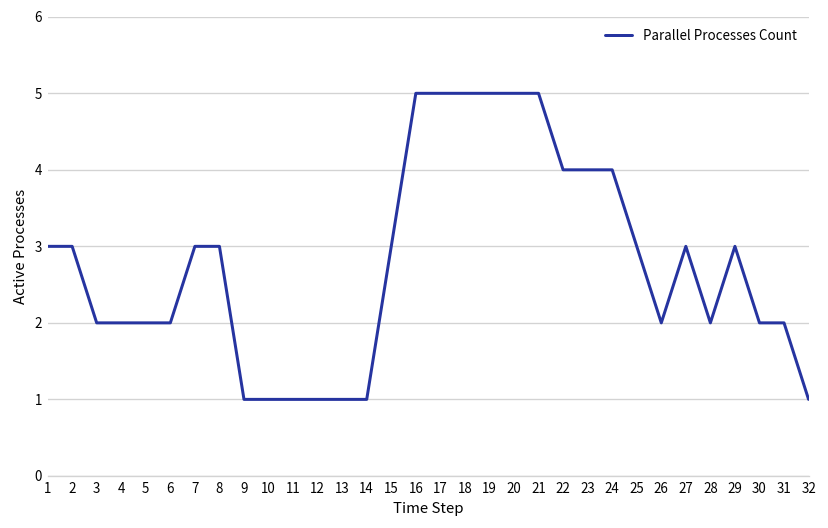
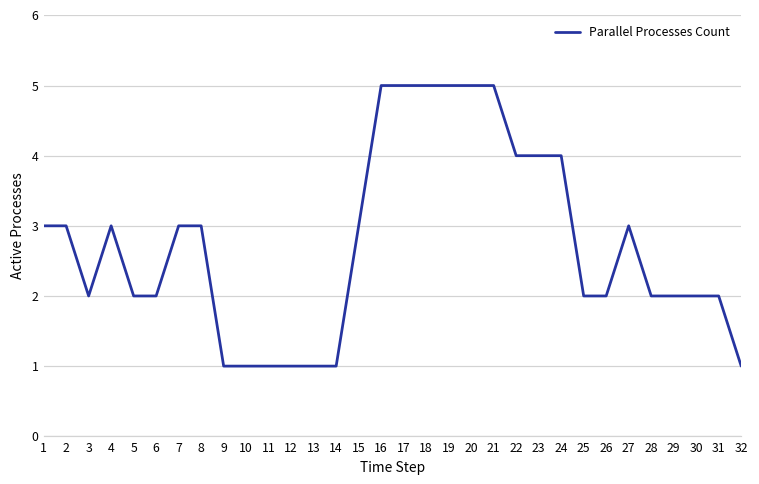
4: 2 -> 3
25: 3 -> 2
29: 3 -> 2
